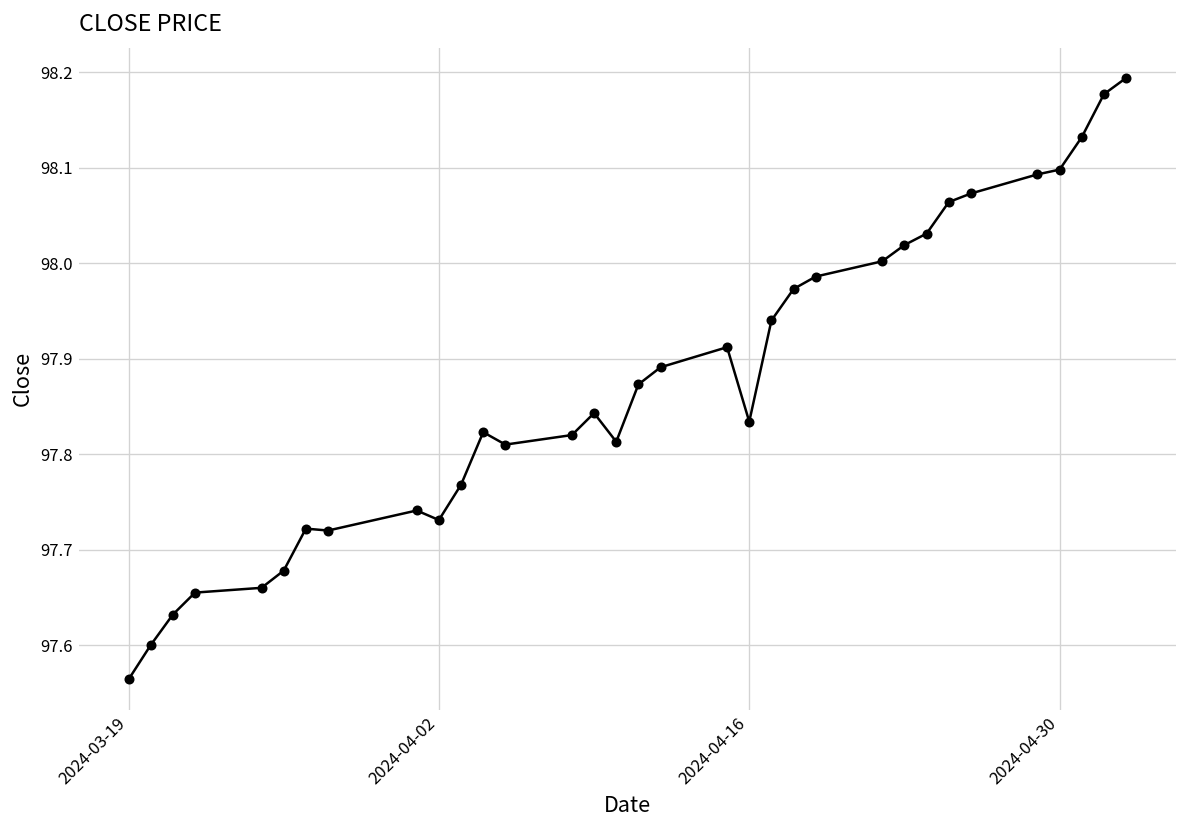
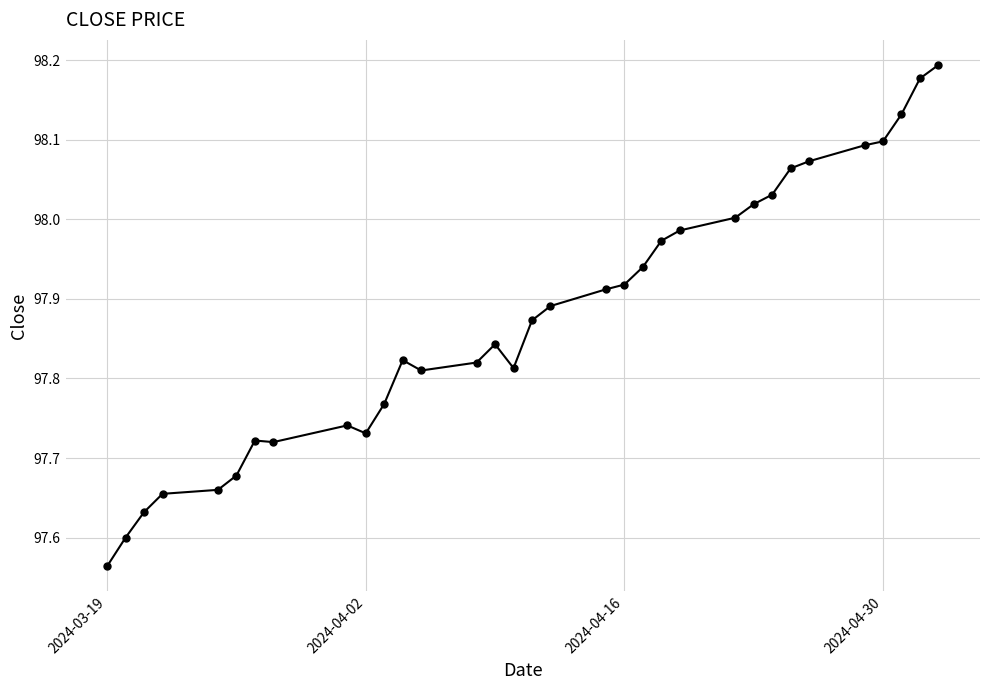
2024-04-16: 97.83 -> 97.92
